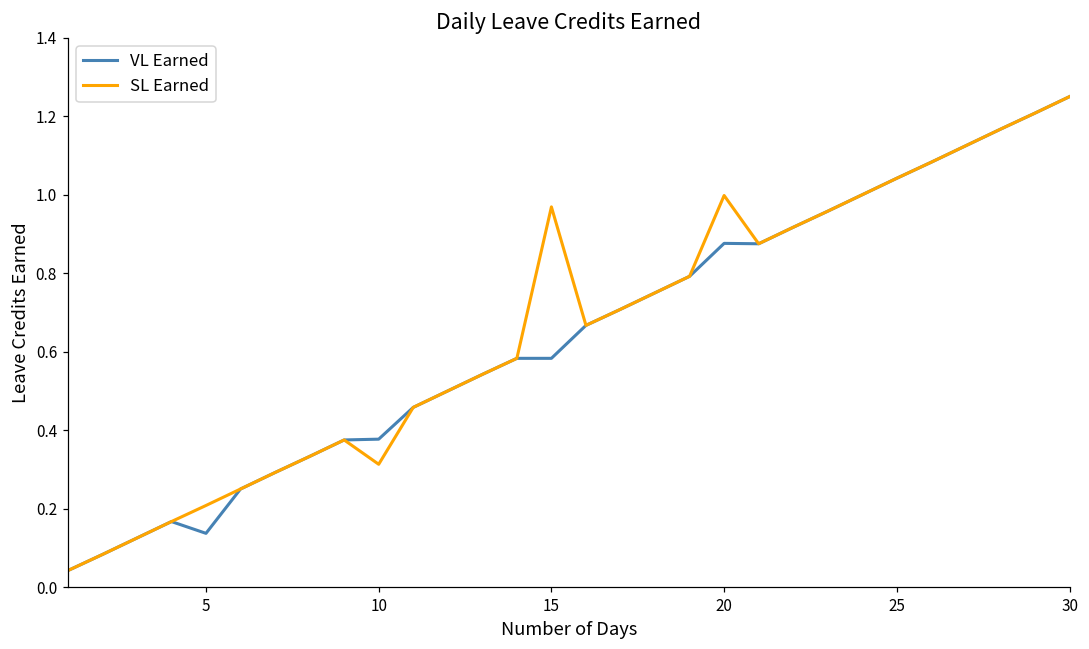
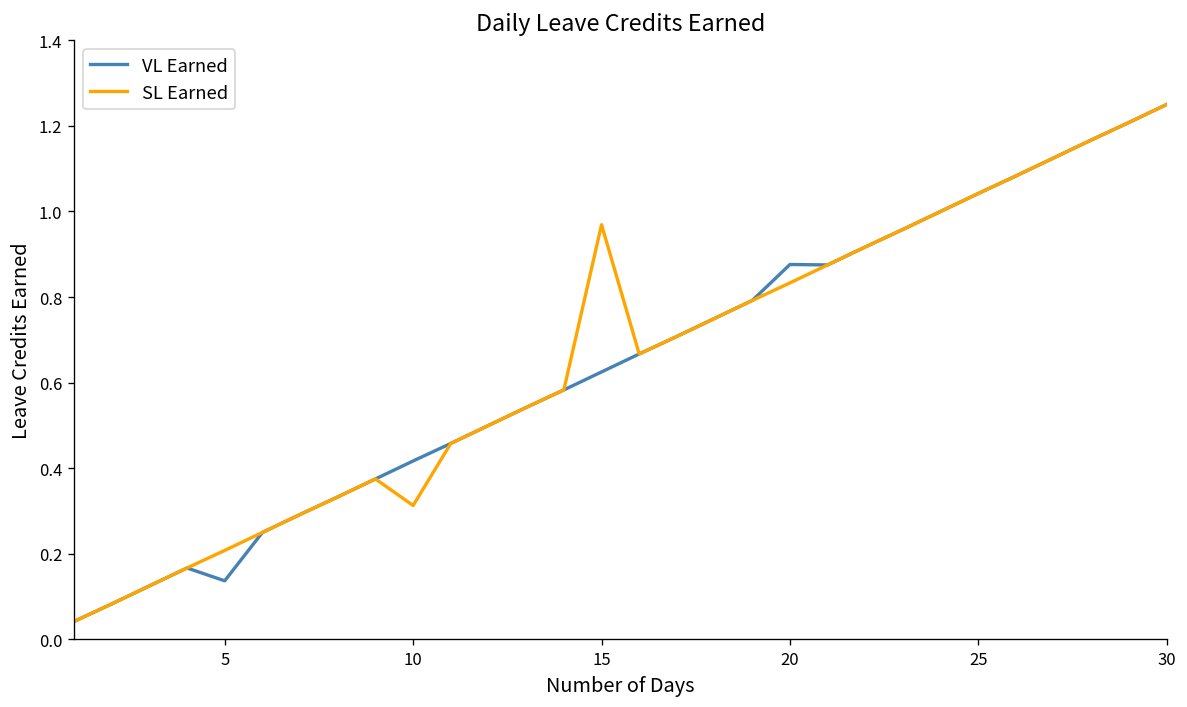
VL Earned, 10: 0.38 -> 0.42
VL Earned, 15: 0.58 -> 0.63
SL Earned, 20: 1.00 -> 0.83
